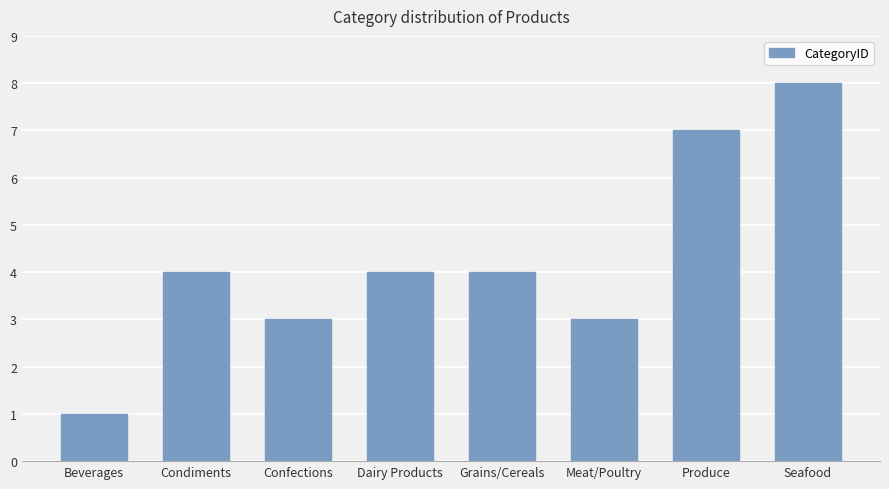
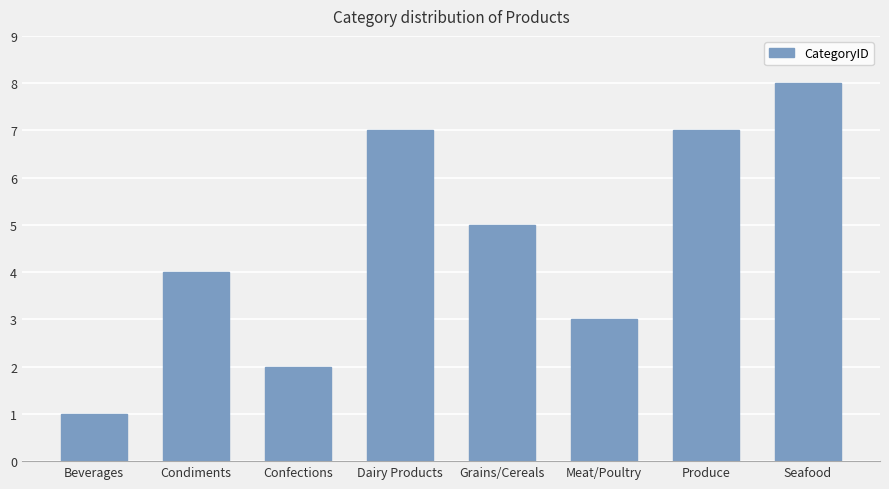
Confections: 3 -> 2
Dairy Products: 4 -> 7
Grains/Cereals: 4 -> 5
